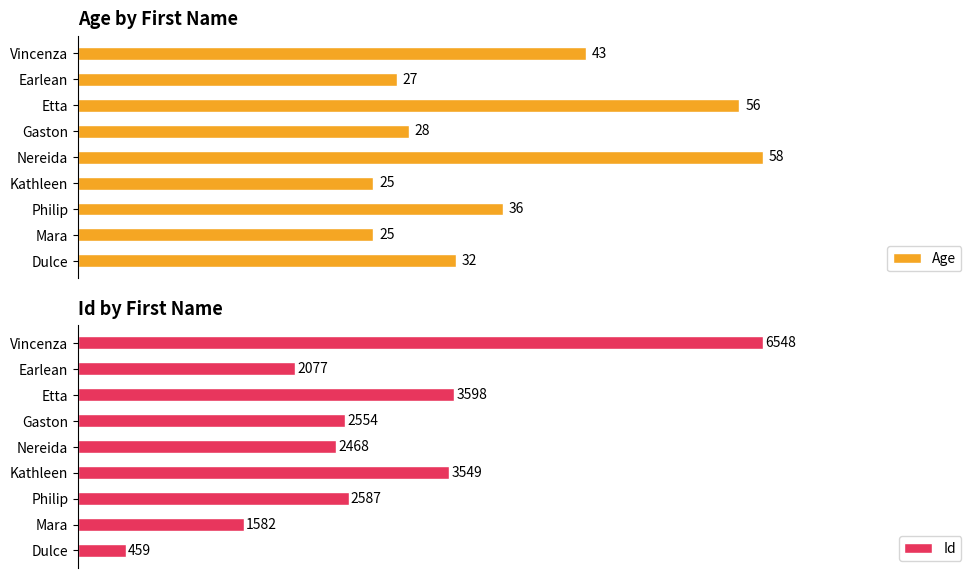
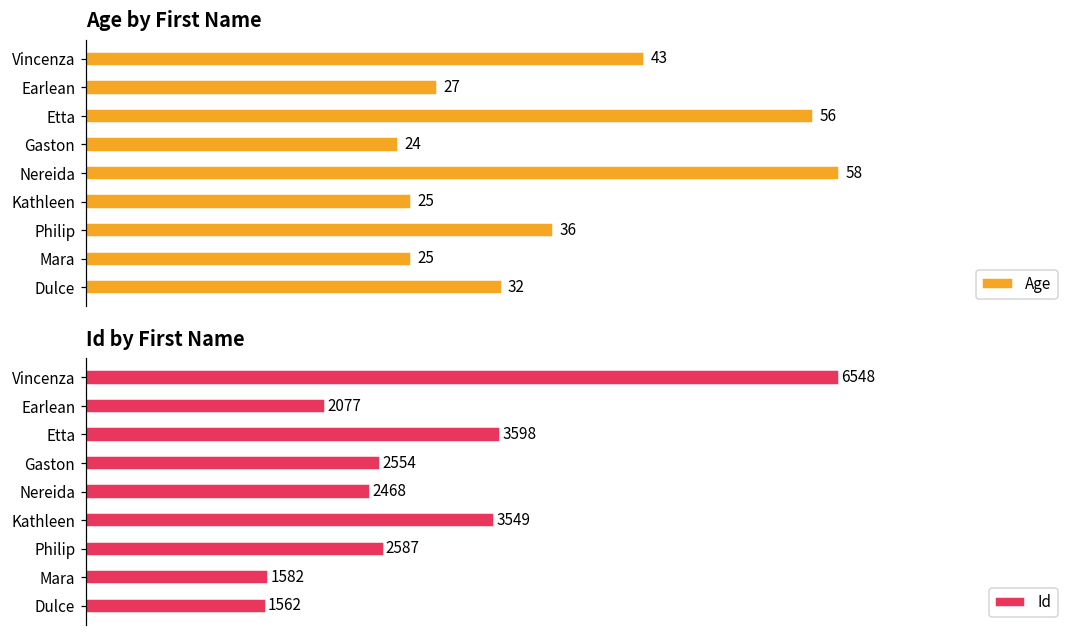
Age by First Name, Gaston: 28 -> 24
Id by First Name, Dulce: 459 -> 1562
